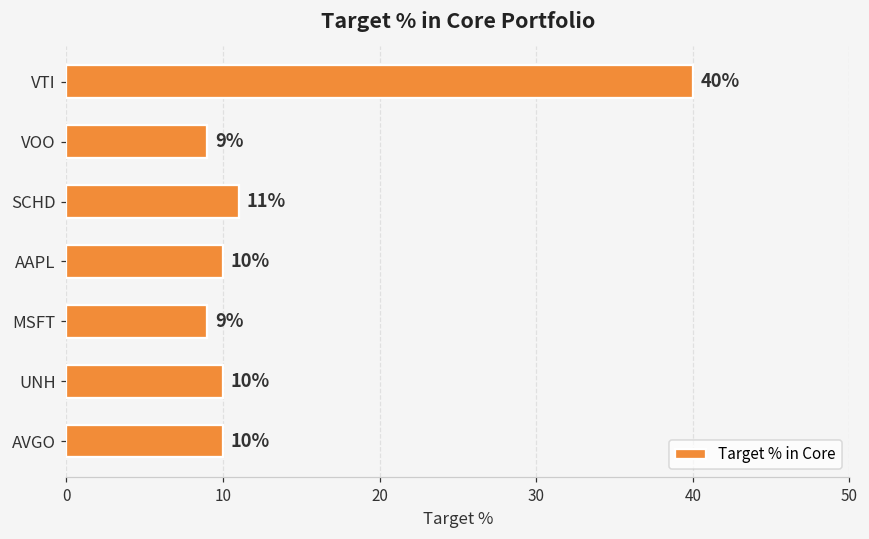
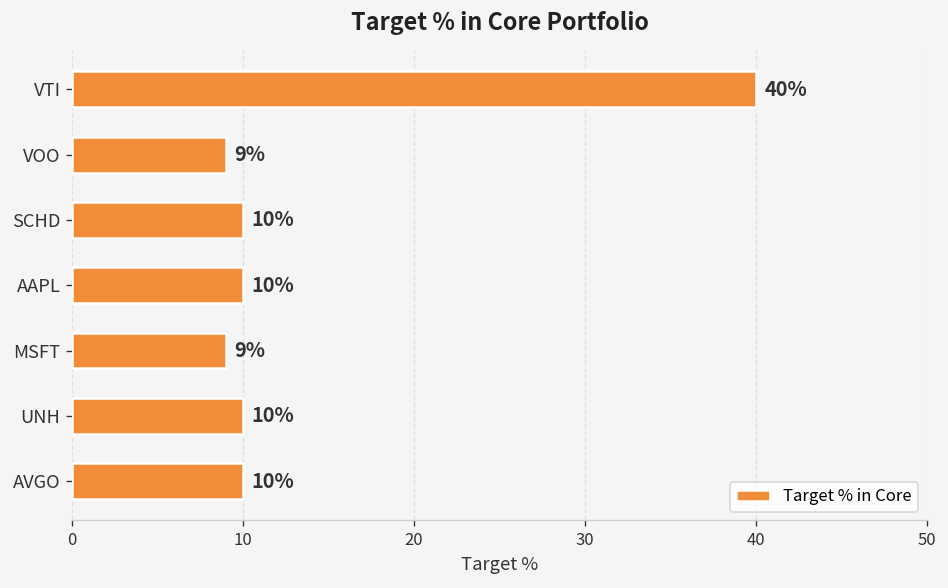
SCHD: 11% -> 10%
